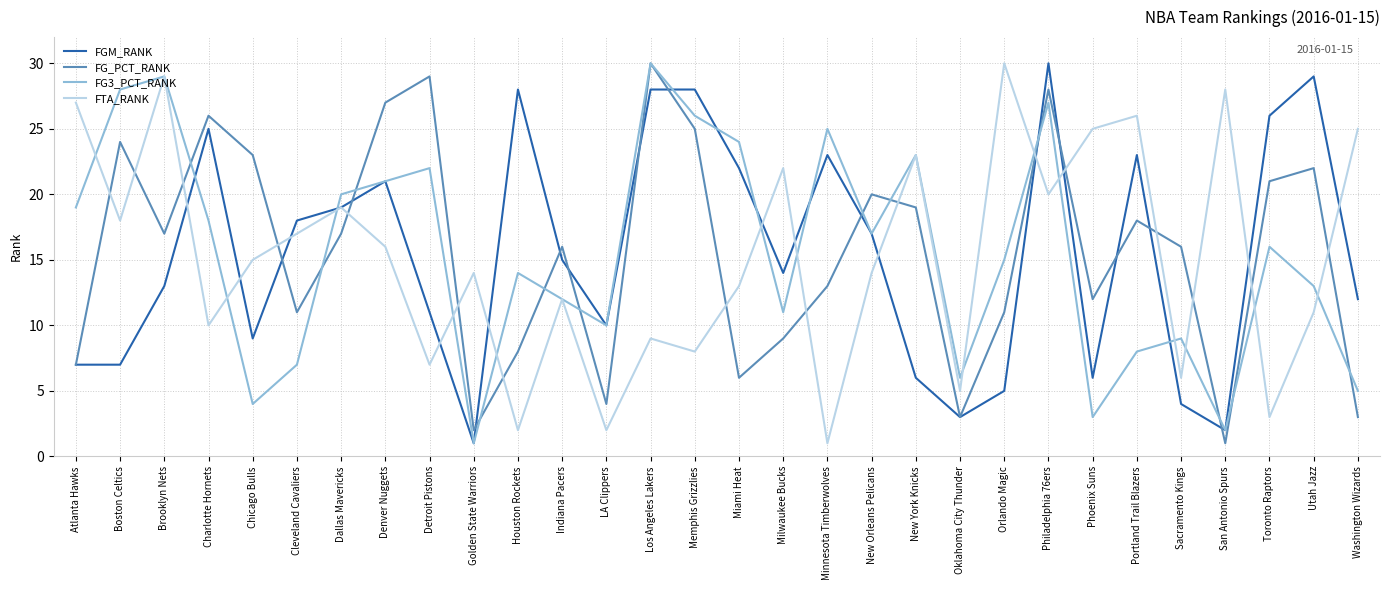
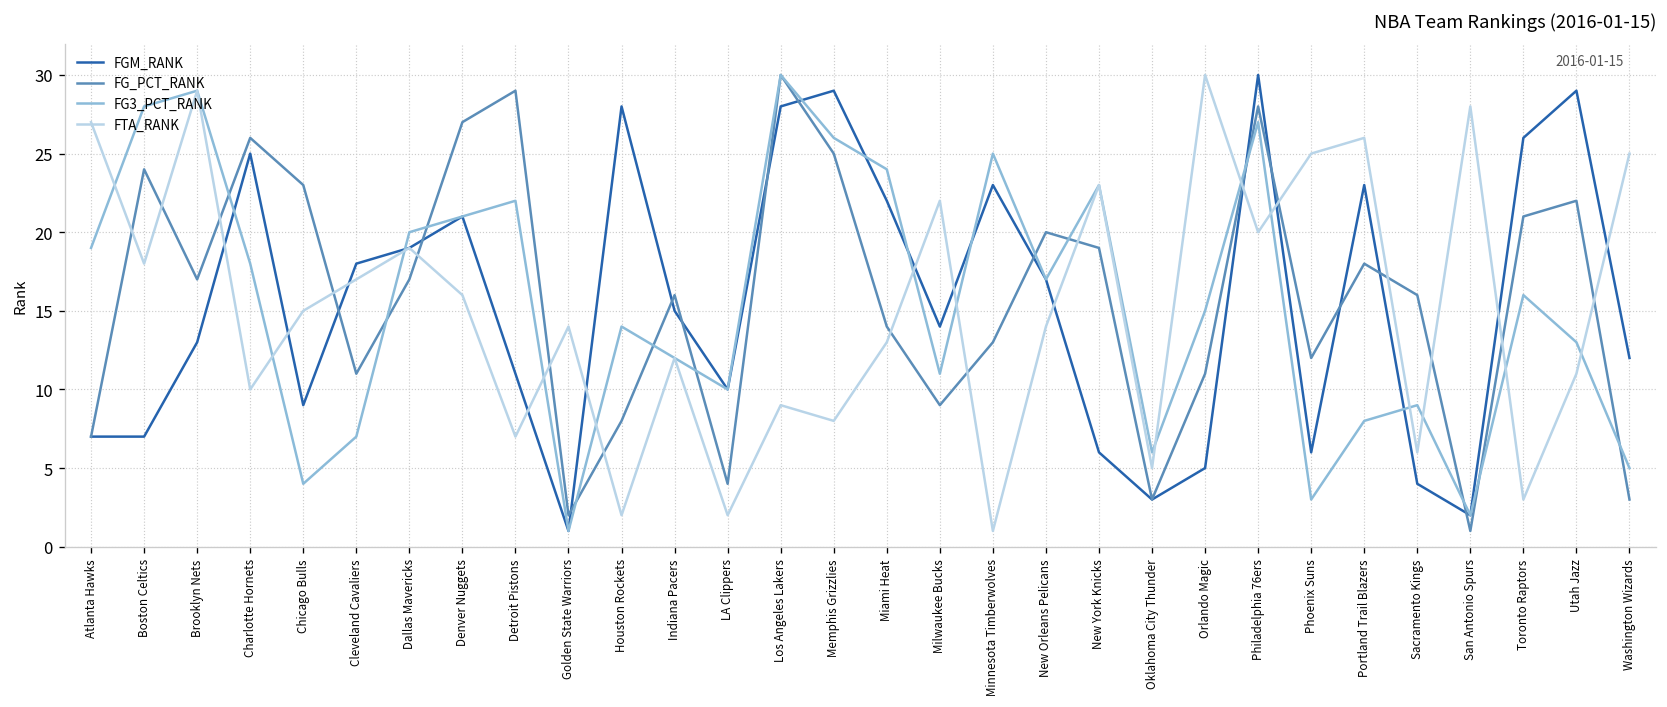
FGM_RANK, Memphis Grizzlies: 28 -> 29
FG_PCT_RANK, Miami Heat: 6 -> 14
